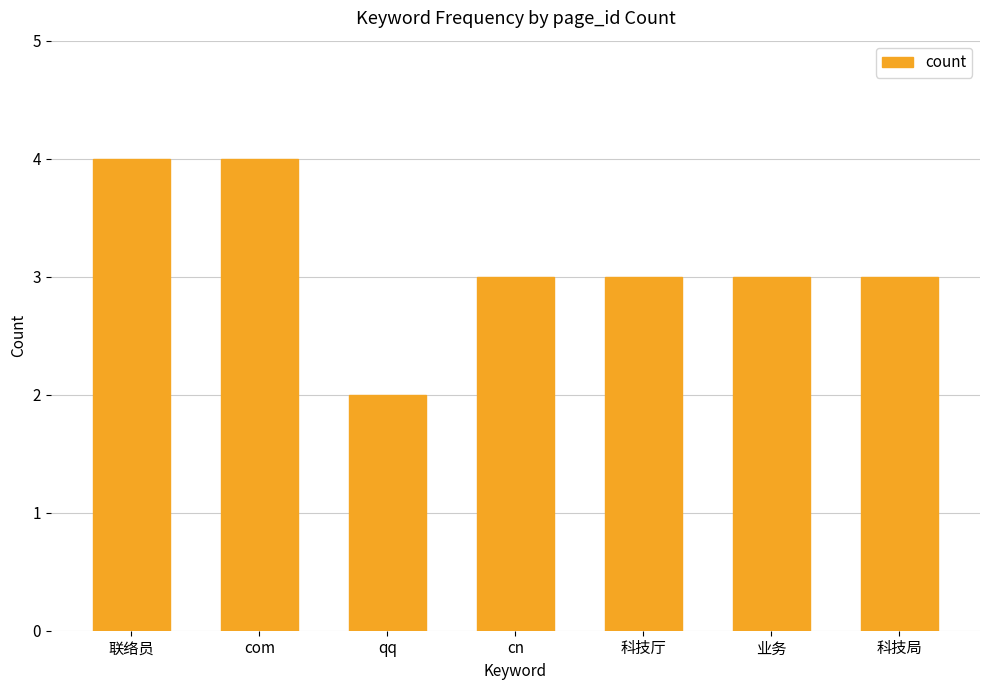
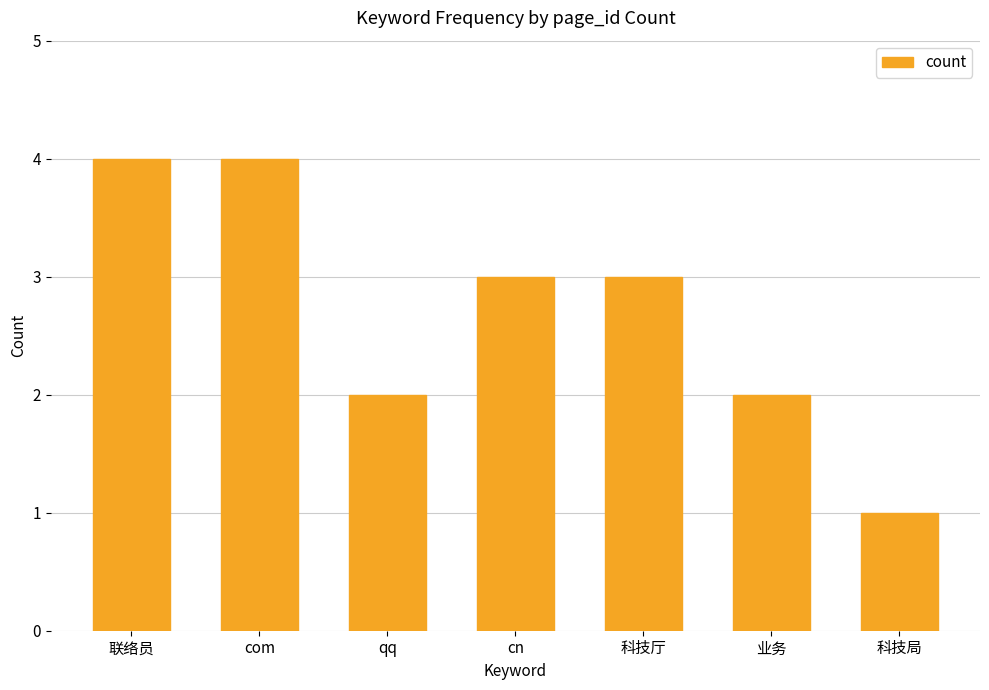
业务: 3 -> 2
科技局: 3 -> 1
